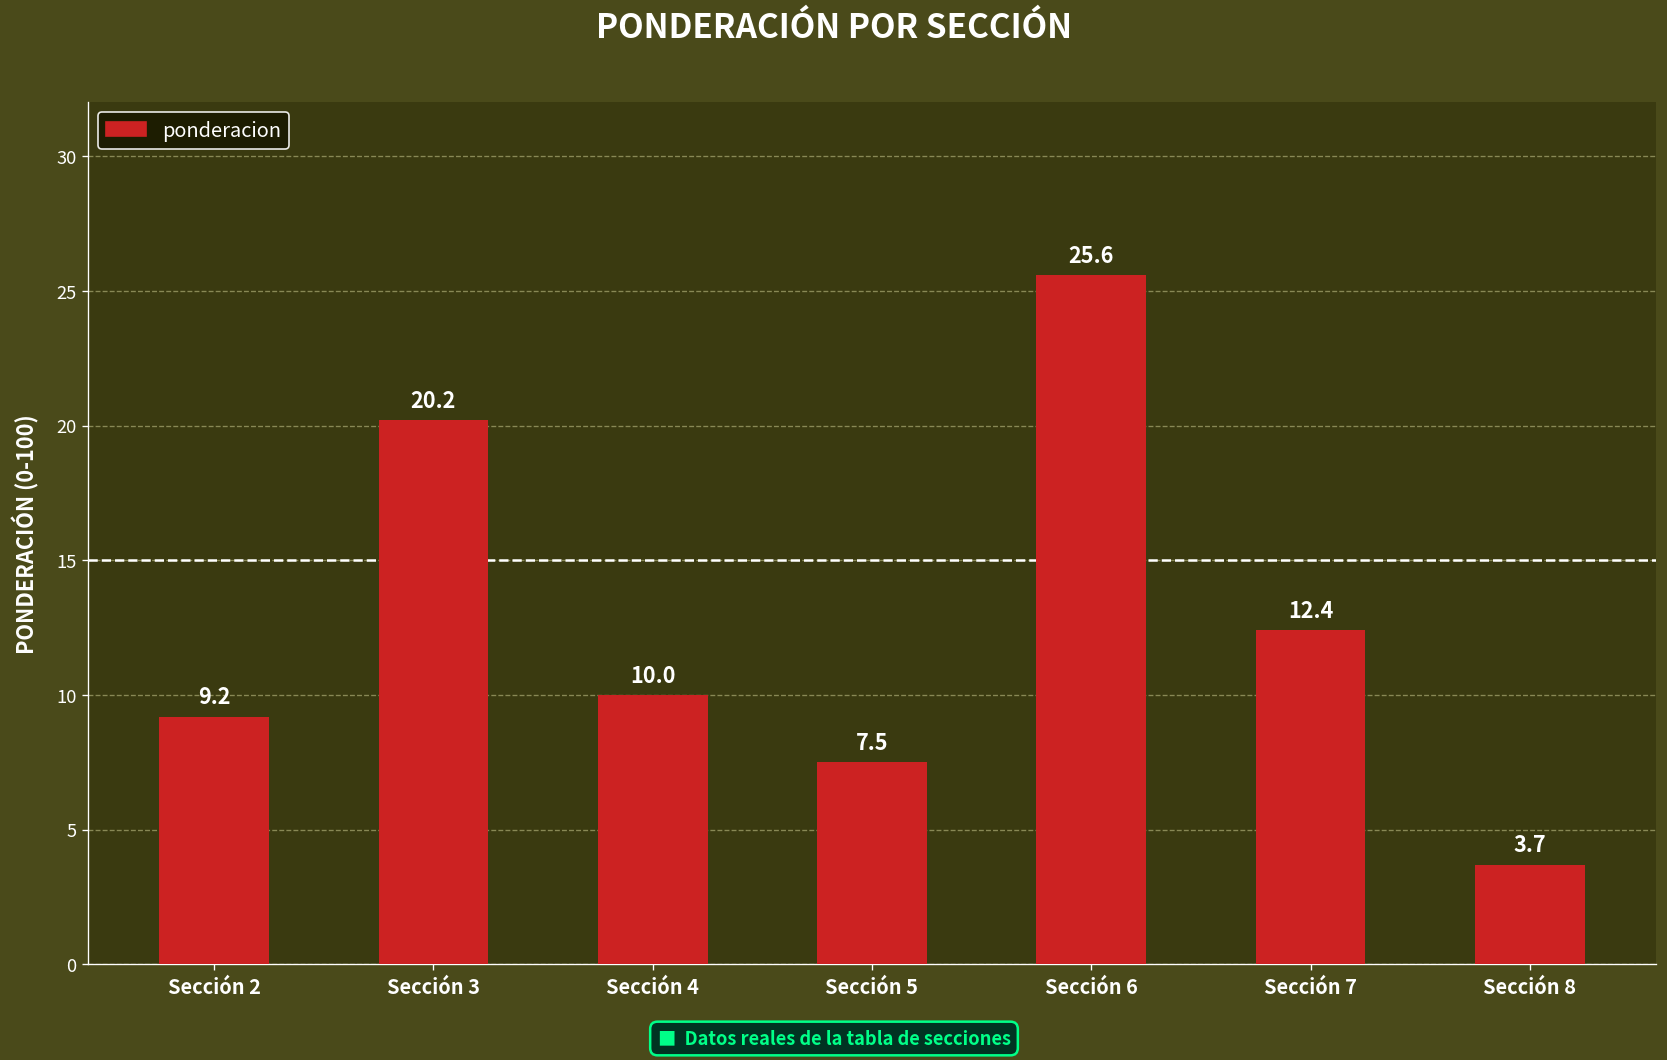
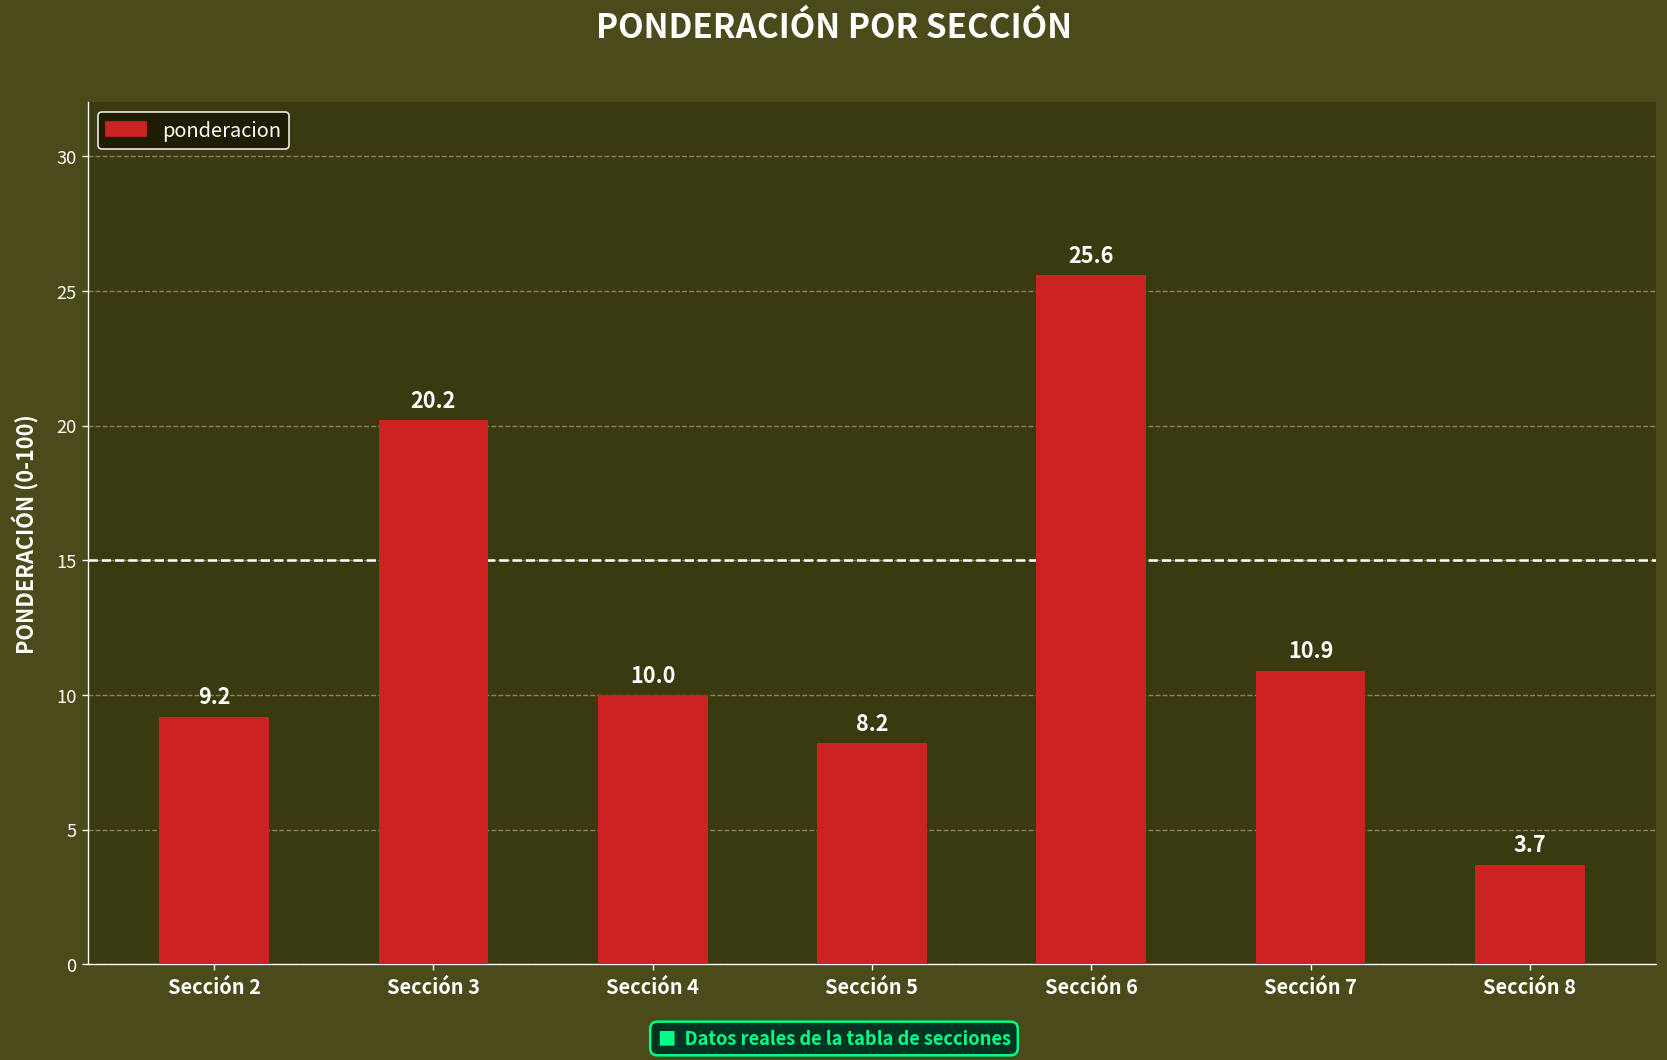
Sección 5: 7.5 -> 8.2
Sección 7: 12.4 -> 10.9
